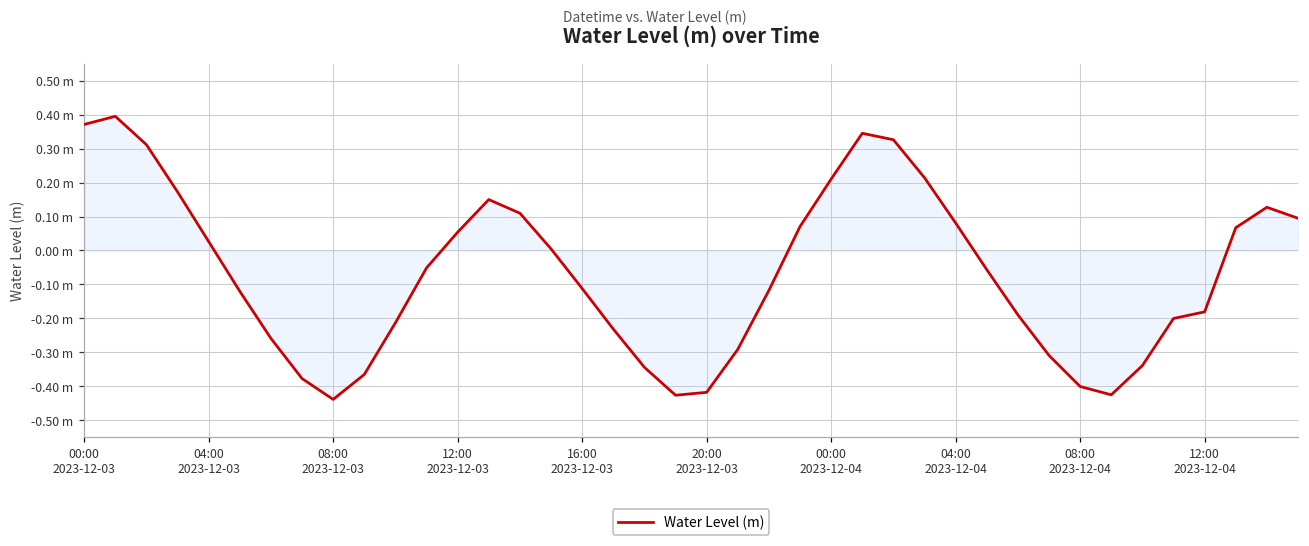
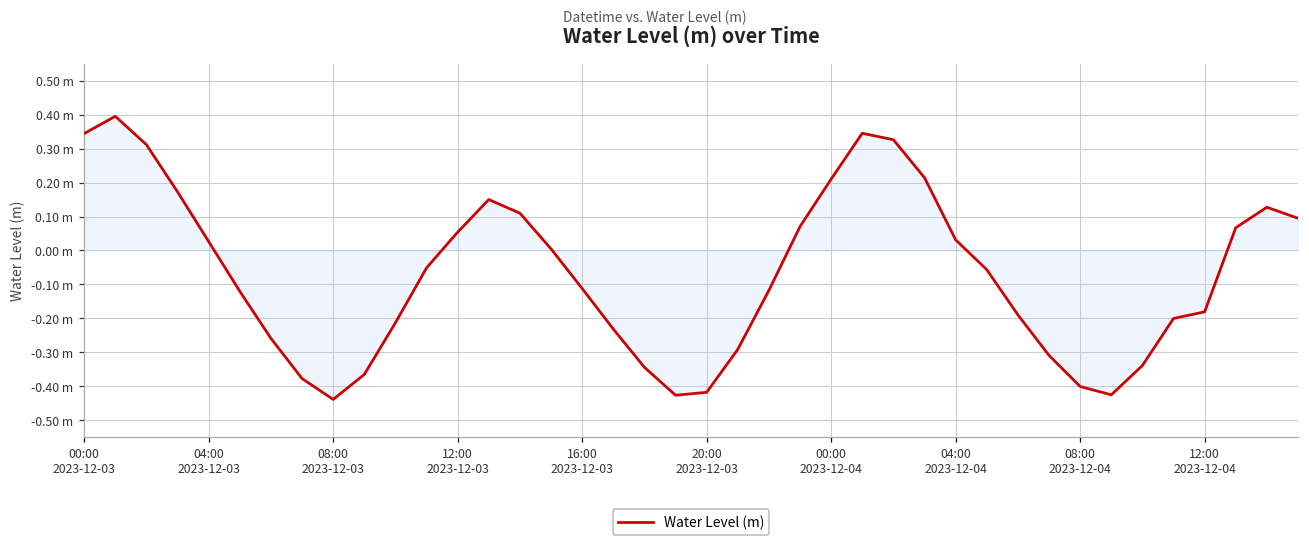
Water Level (m), 00:00 2023-12-03: 0.37 m -> 0.34 m
Water Level (m), 04:00 2023-12-04: 0.08 m -> 0.03 m
